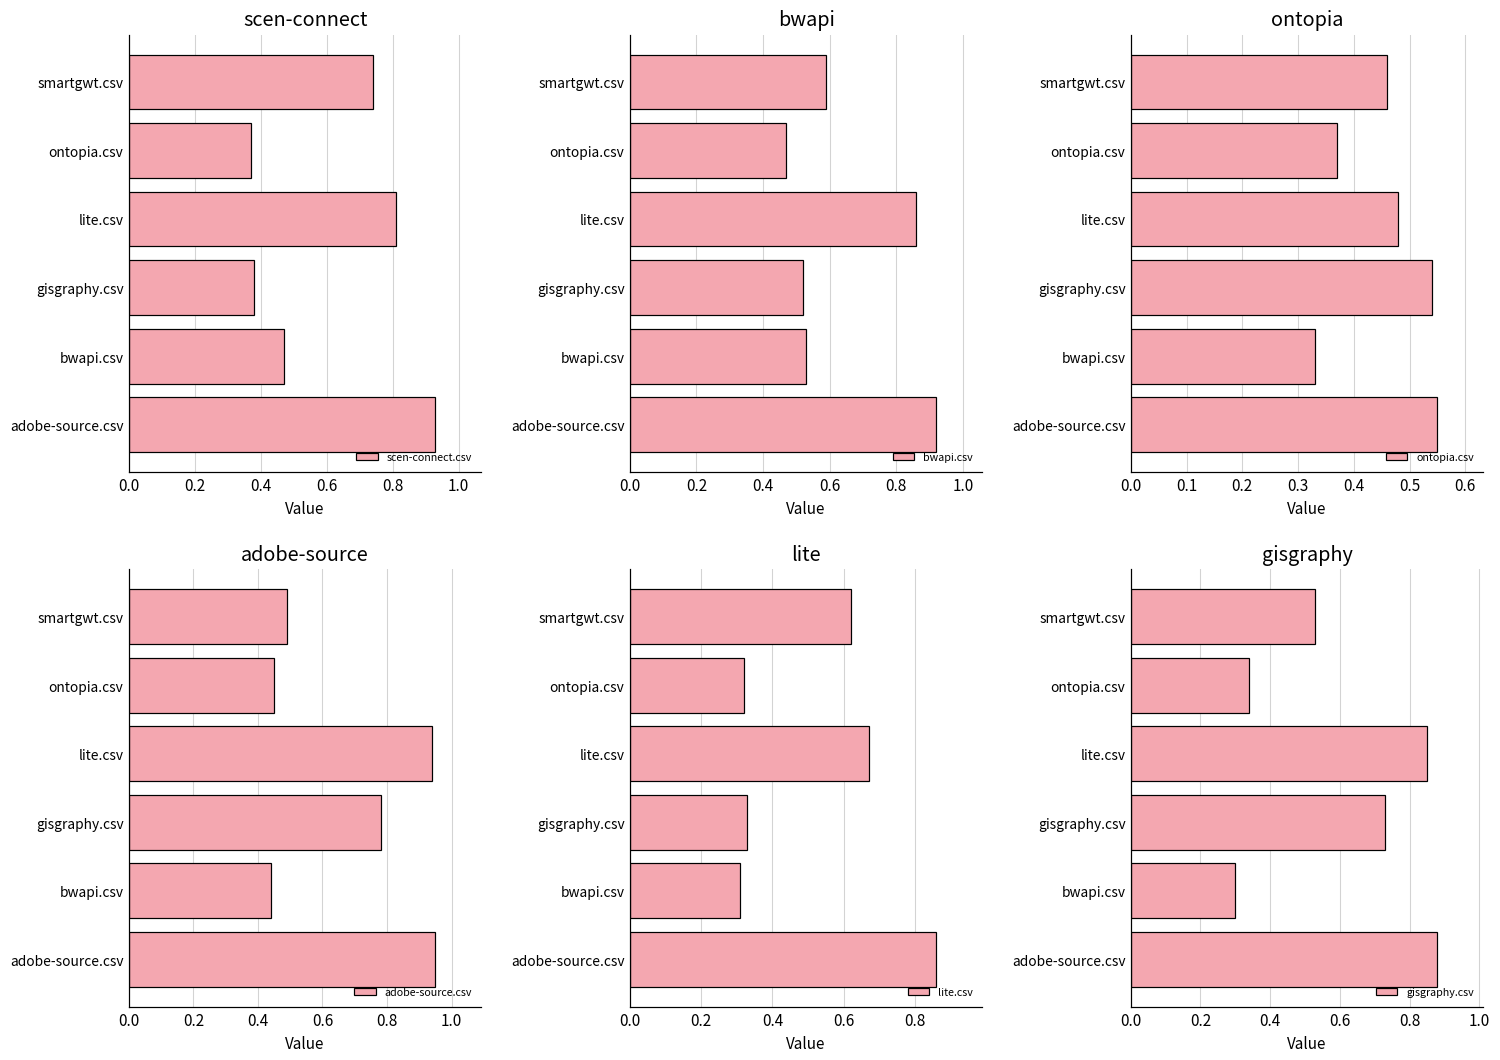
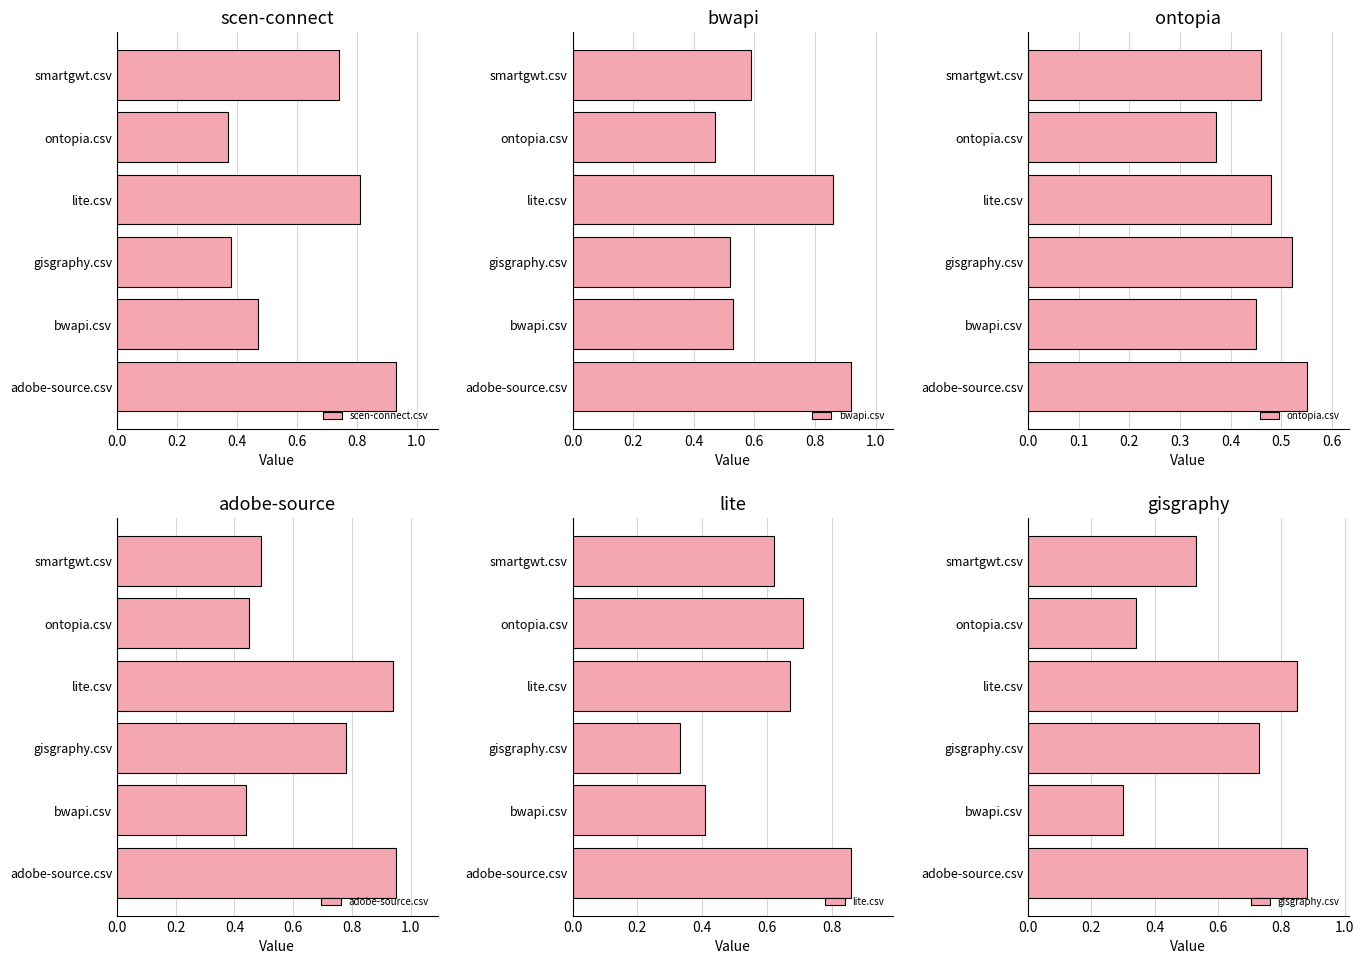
ontopia, gisgraphy.csv: 0.54 -> 0.52
ontopia, bwapi.csv: 0.33 -> 0.45
lite, ontopia.csv: 0.32 -> 0.71
lite, bwapi.csv: 0.31 -> 0.41
